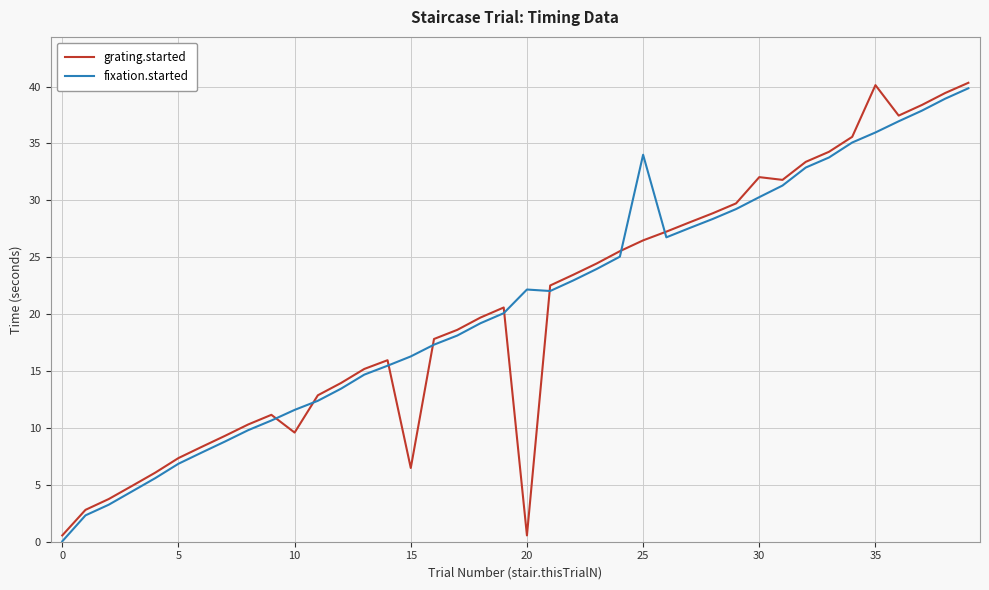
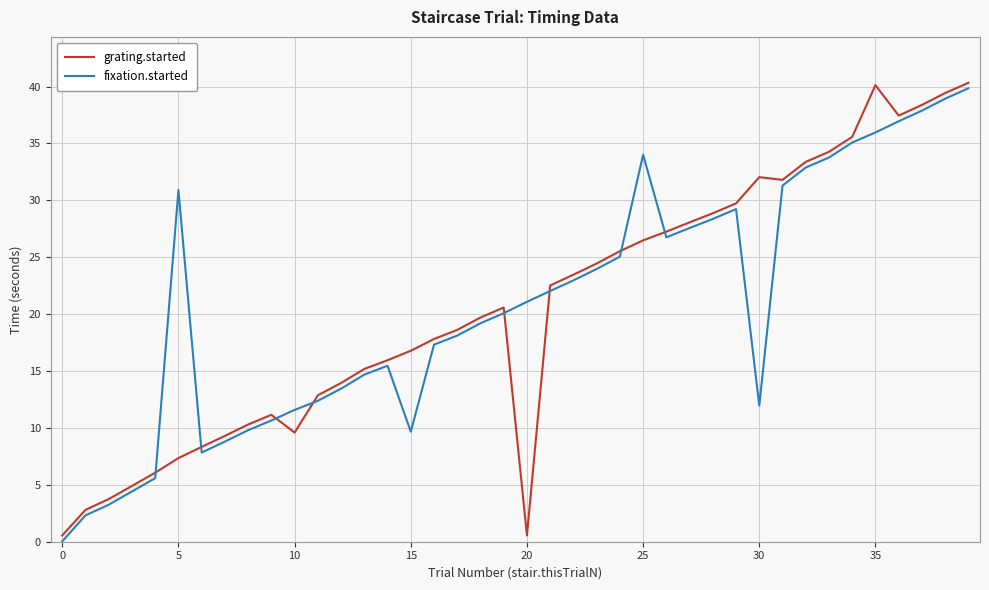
fixation.started, 5: 6.9 -> 30.9
grating.started, 15: 6.5 -> 16.8
fixation.started, 15: 16.3 -> 9.7
fixation.started, 20: 22.2 -> 21.1
fixation.started, 30: 30.3 -> 12.0
